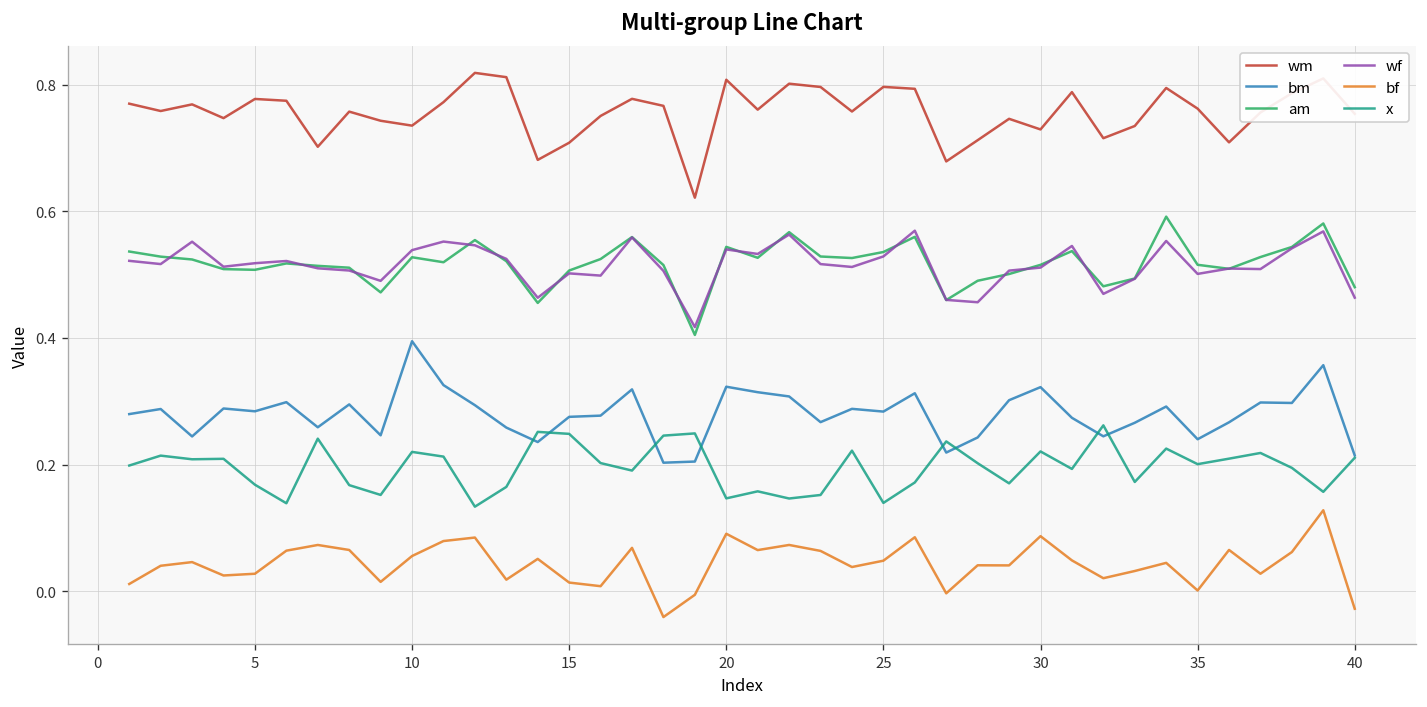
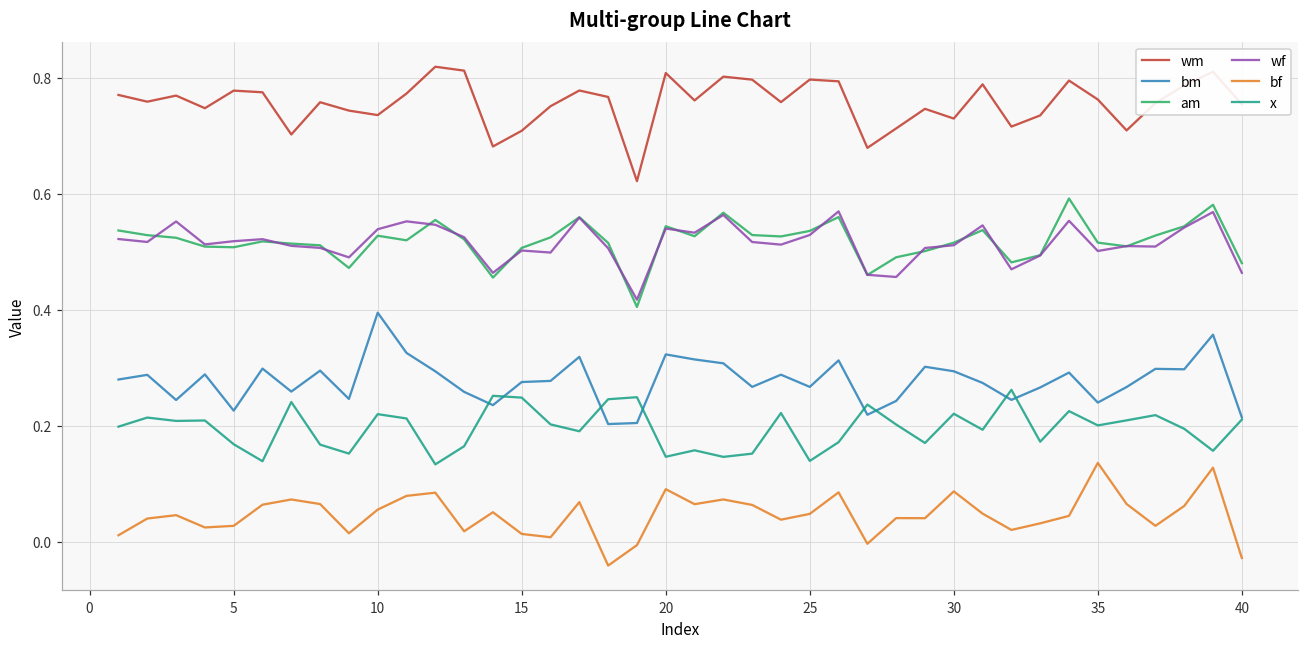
bm, 5: 0.28 -> 0.23
bm, 25: 0.28 -> 0.27
bm, 30: 0.32 -> 0.29
bf, 35: 0.00 -> 0.14
